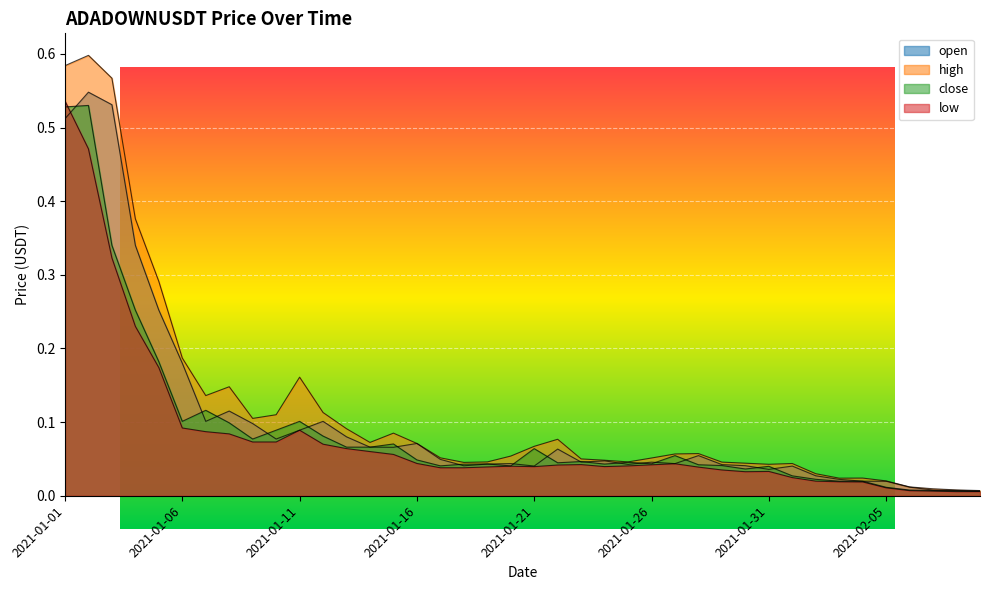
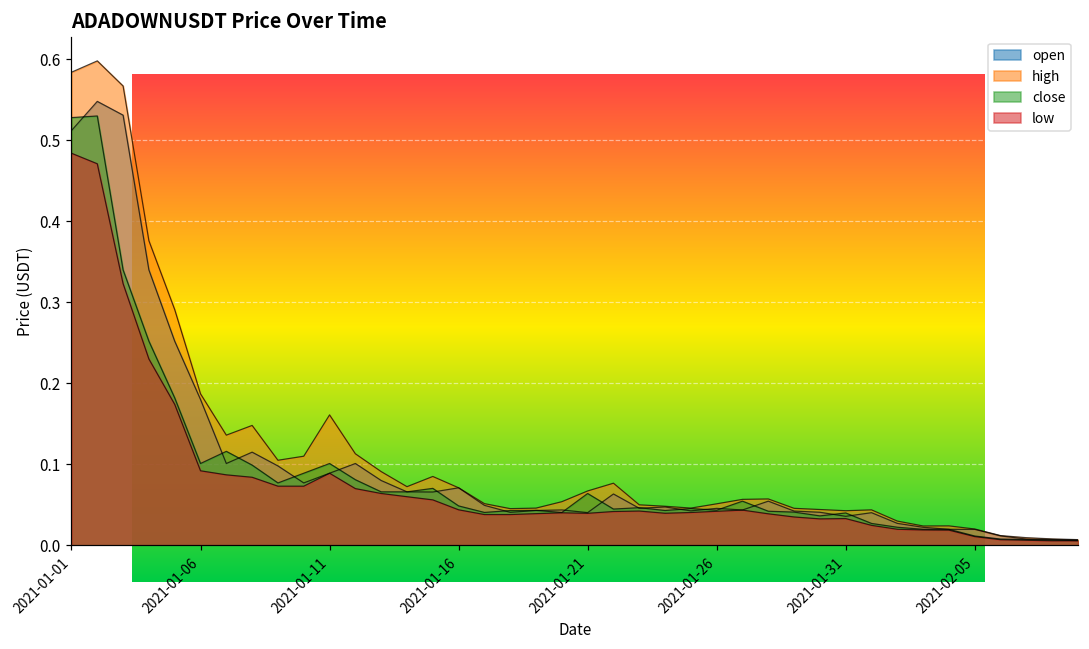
ADADOWNUSDT Price Over Time, low, 2021-01-01: 0.54 -> 0.48
